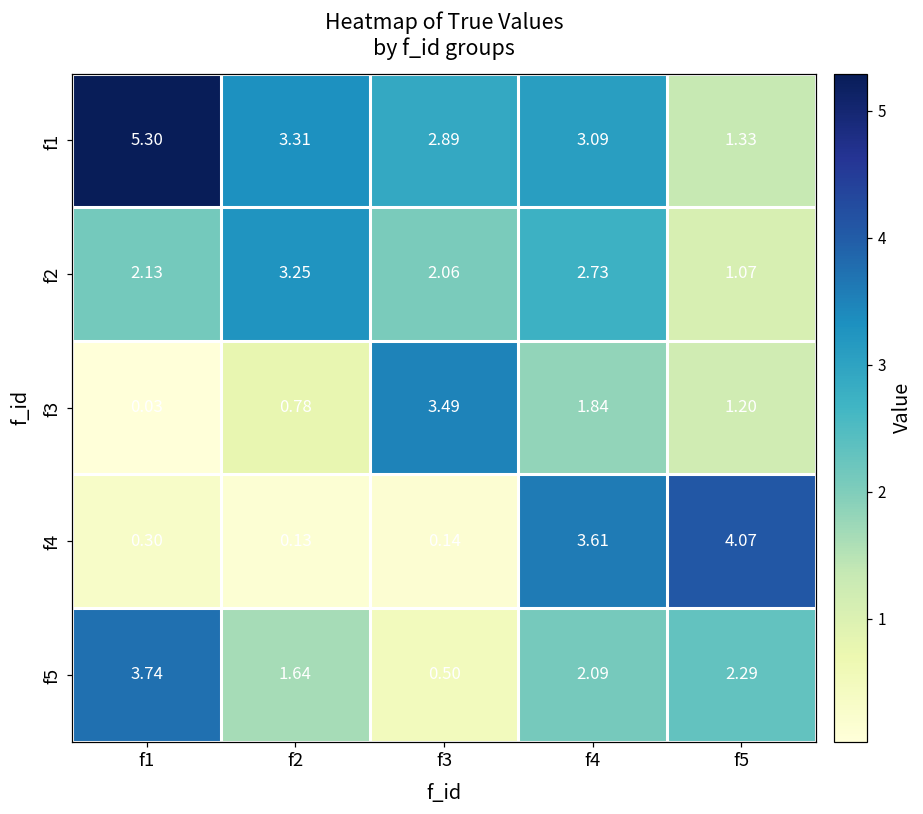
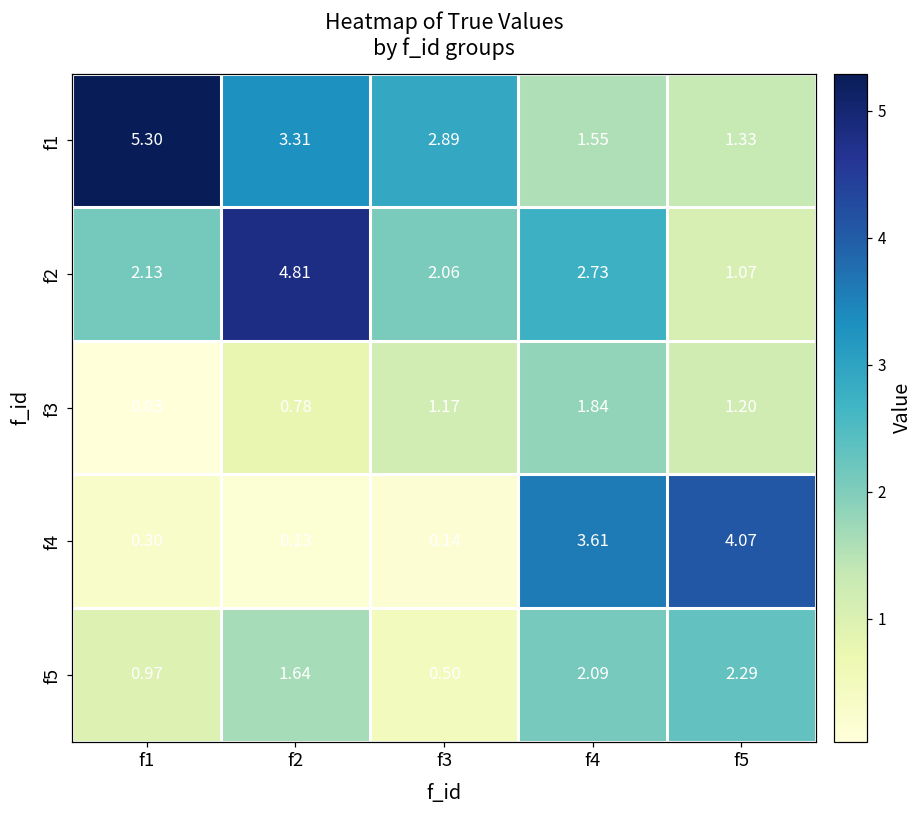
f1, f4: 3.09 -> 1.55
f2, f2: 3.25 -> 4.81
f3, f3: 3.49 -> 1.17
f5, f1: 3.74 -> 0.97
